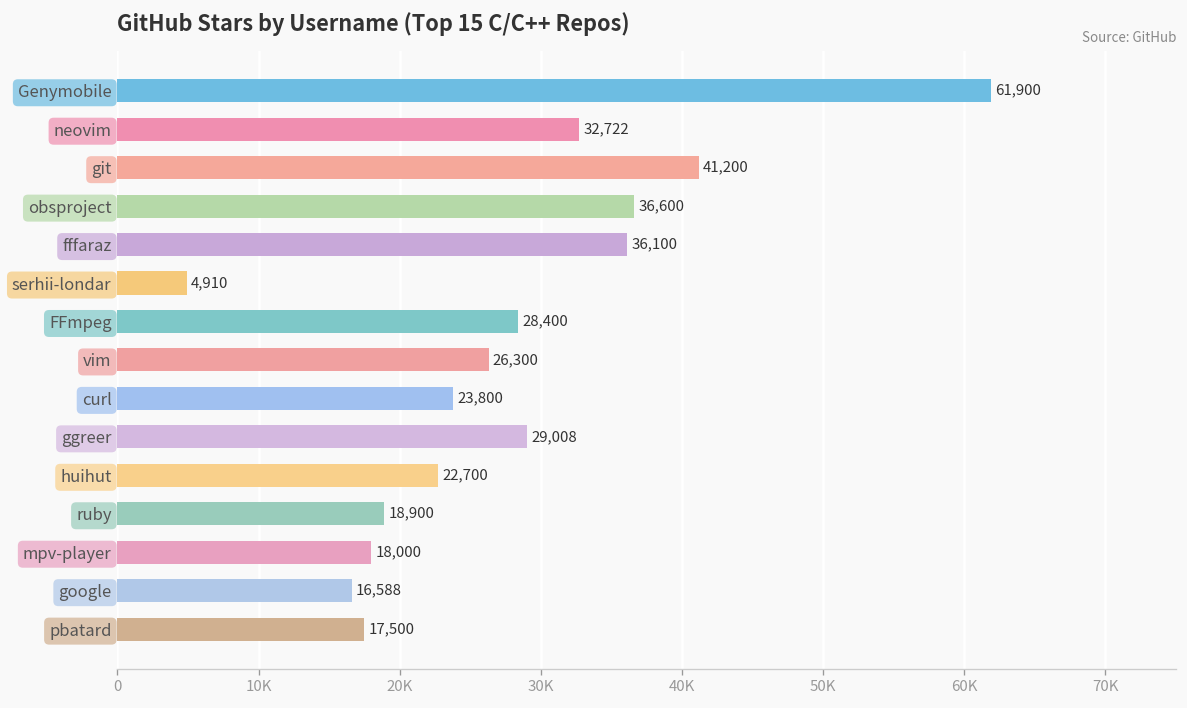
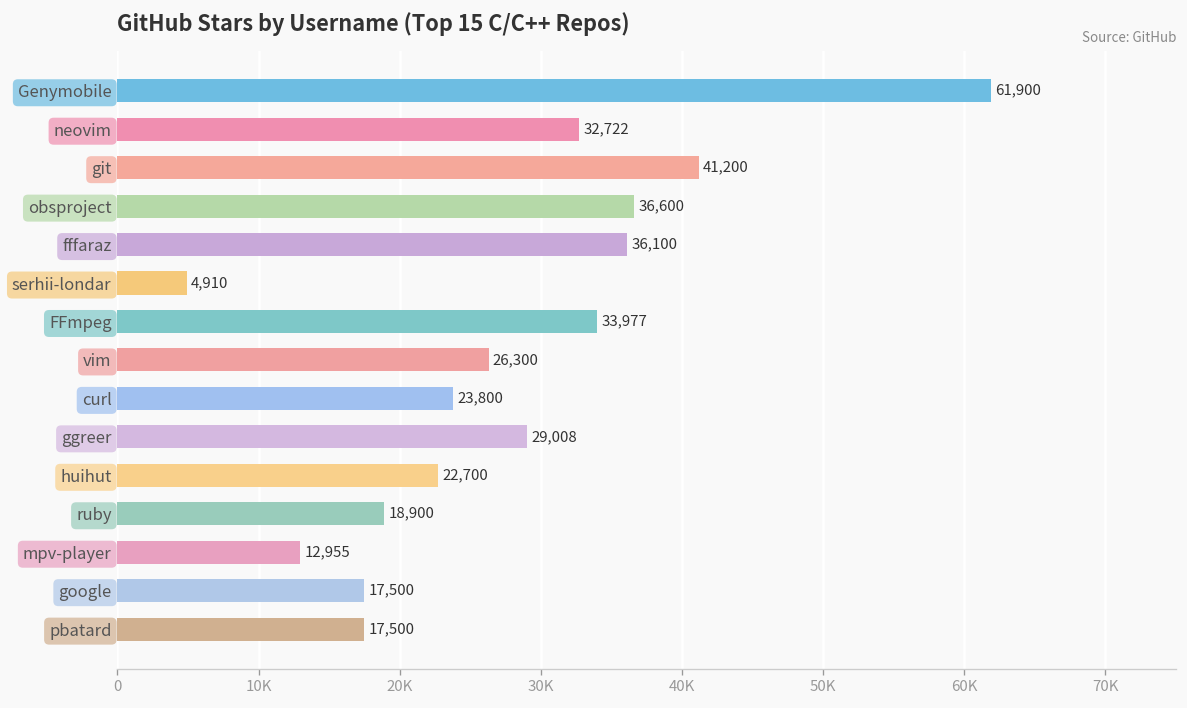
FFmpeg: 28,400 -> 33,977
mpv-player: 18,000 -> 12,955
google: 16,588 -> 17,500
